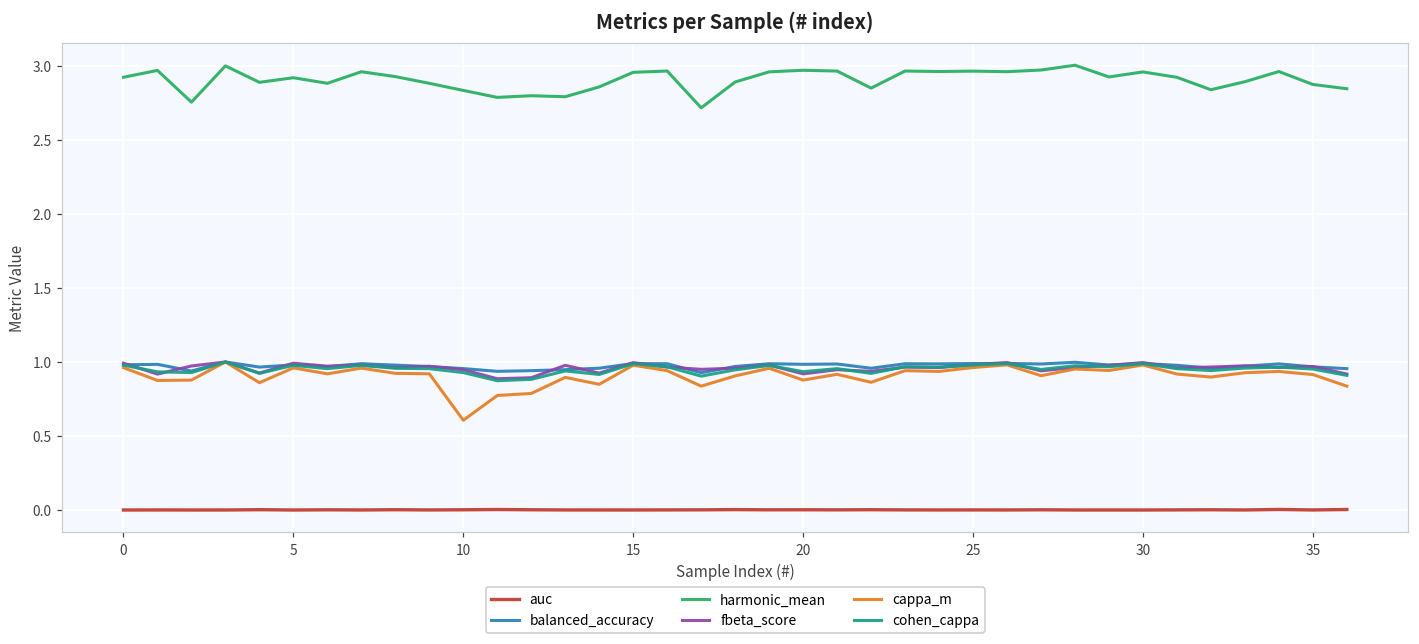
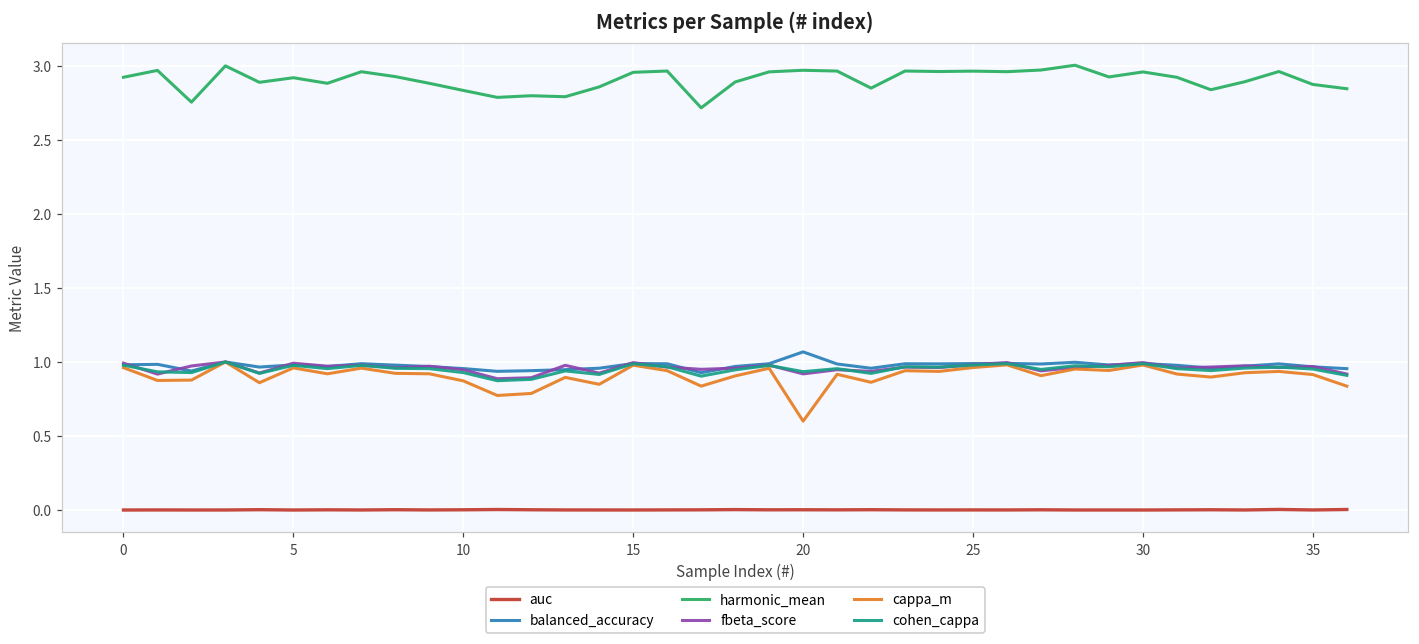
cappa_m, 10: 0.61 -> 0.87
balanced_accuracy, 20: 0.98 -> 1.07
cappa_m, 20: 0.88 -> 0.60
